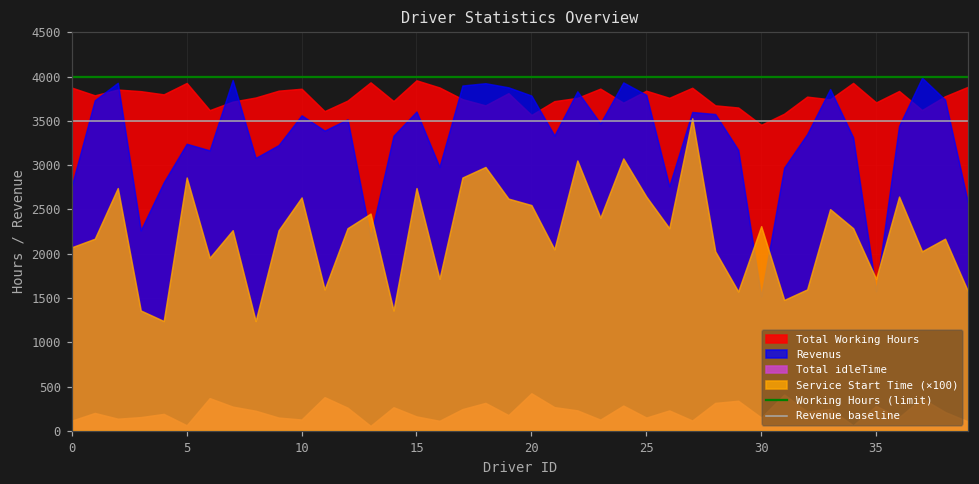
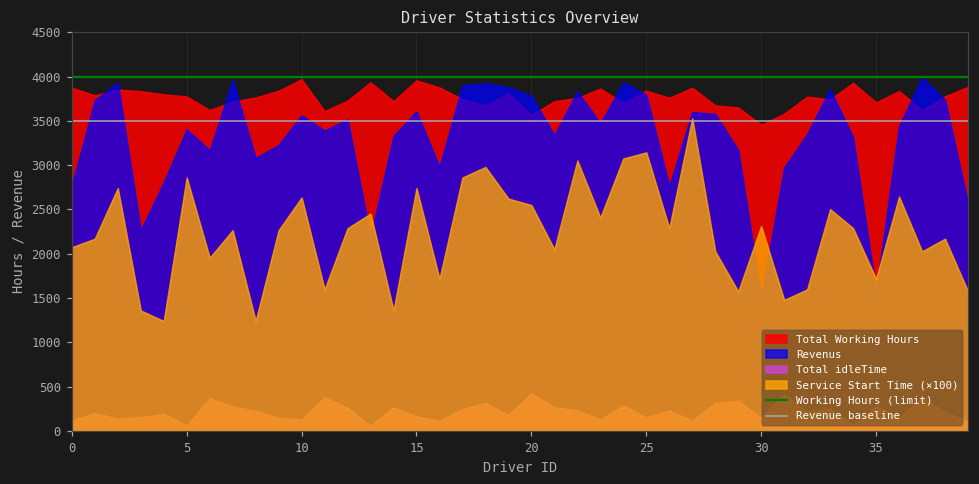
Total Working Hours, 5: 3900 -> 3800
Revenus, 5: 3200 -> 3400
Total Working Hours, 10: 3900 -> 4000
Service Start Time (×100), 25: 2600 -> 3100
